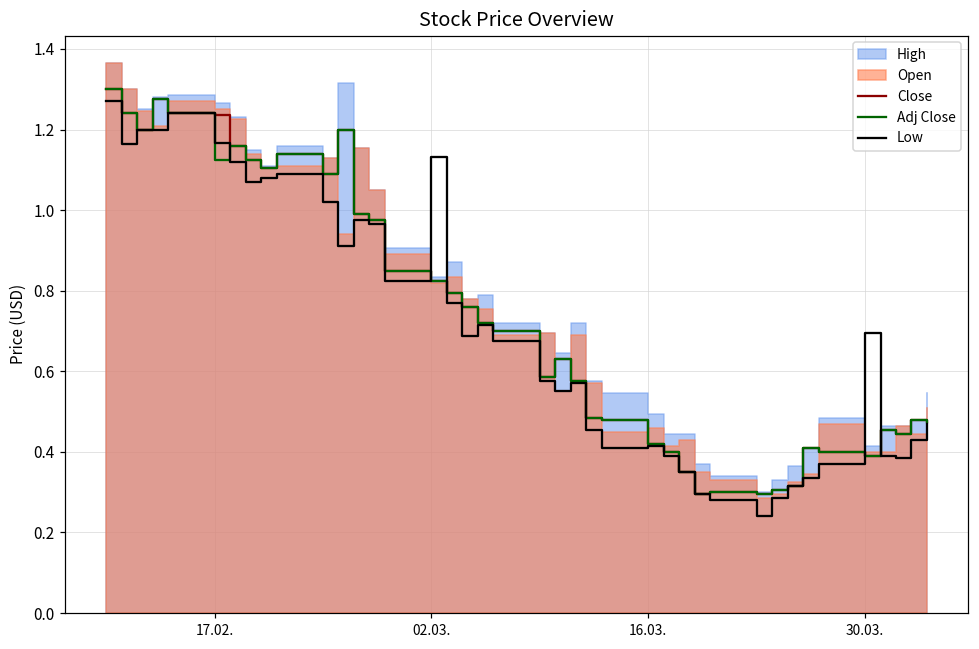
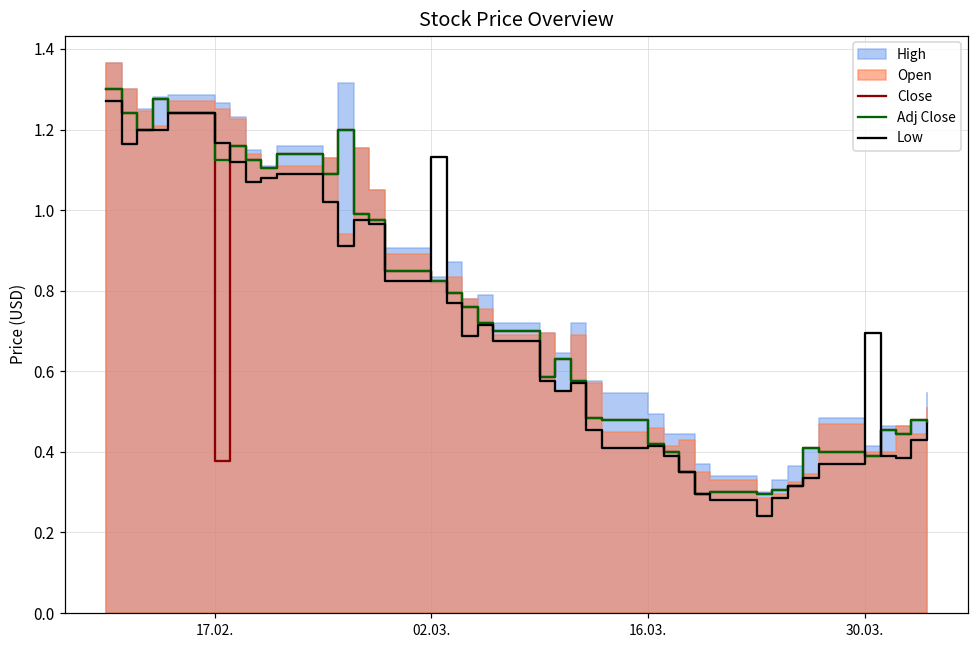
Close, 17.02.: 1.24 -> 0.38
